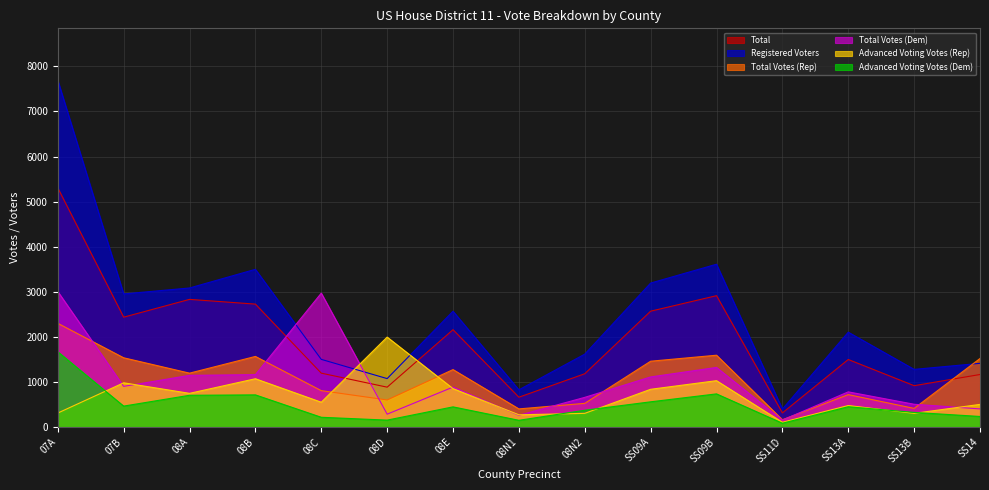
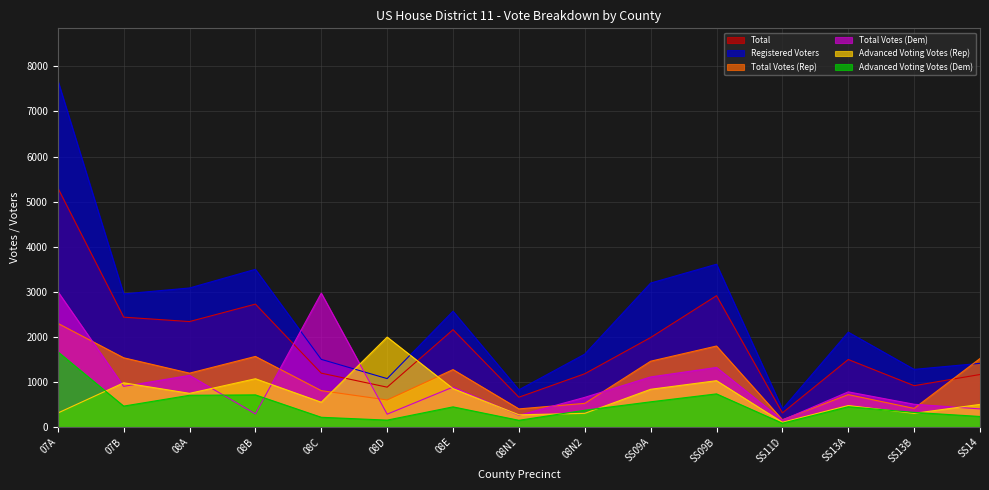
Total, 08A: 2800 -> 2300
Total Votes (Dem), 08B: 1200 -> 300
Total, SS09A: 2600 -> 2000
Total Votes (Rep), SS09B: 1600 -> 1800
